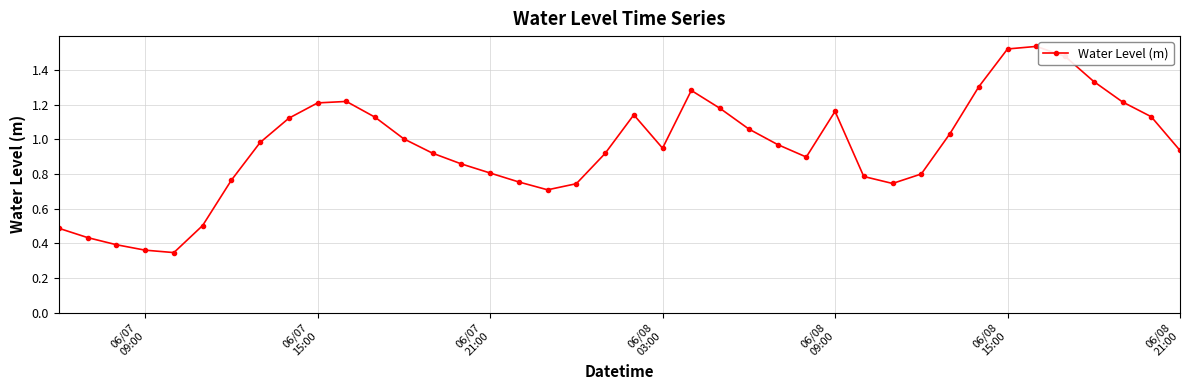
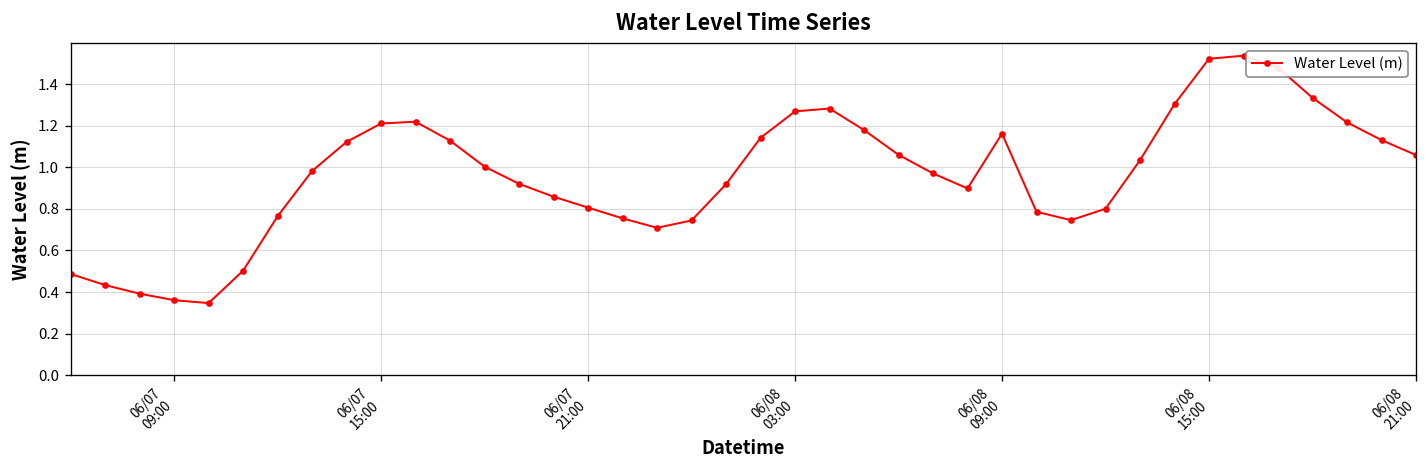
06/08 03:00: 0.95 -> 1.27
06/08 21:00: 0.94 -> 1.06
